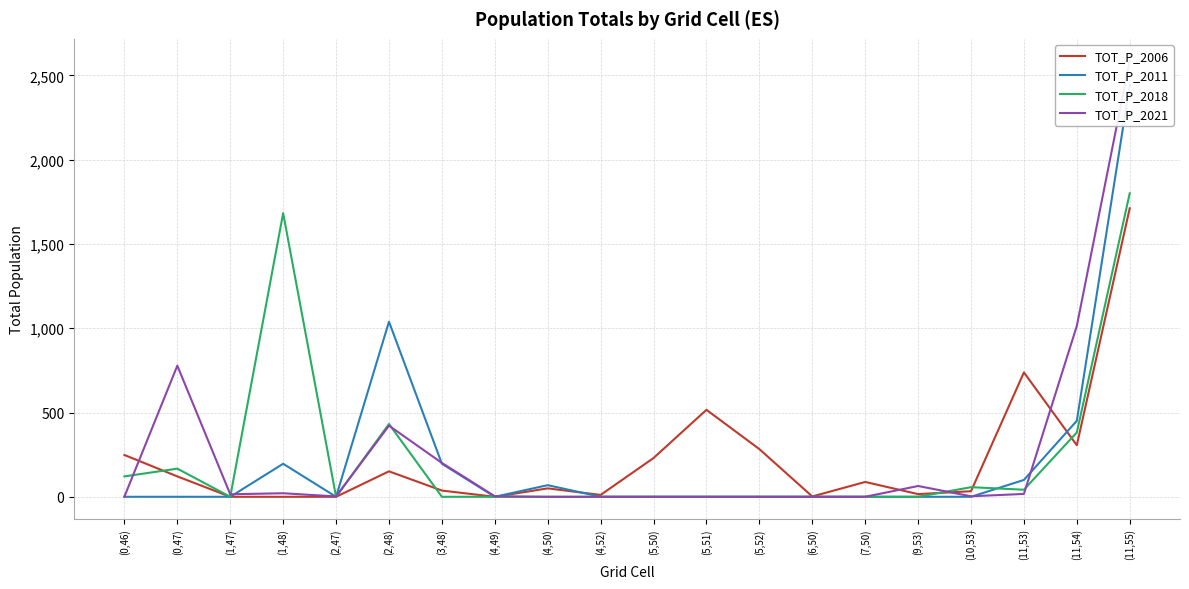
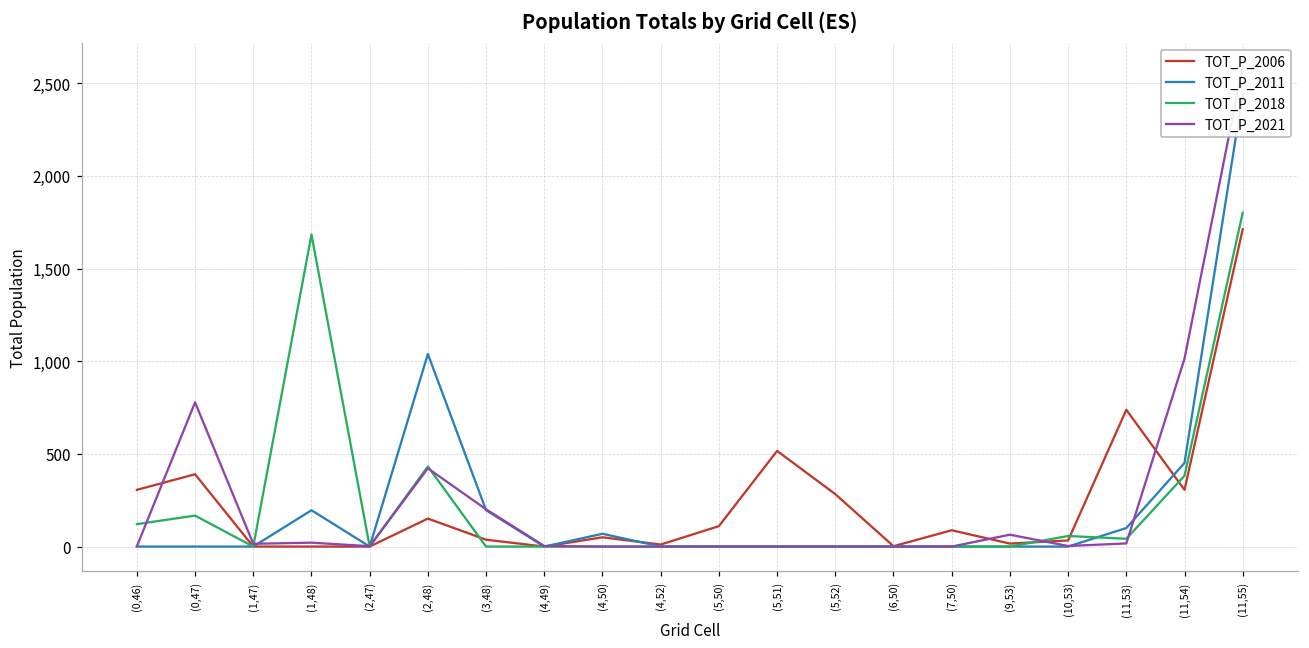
TOT_P_2006, (0,46): 250 -> 310
TOT_P_2006, (0,47): 120 -> 390
TOT_P_2006, (5,50): 230 -> 110
